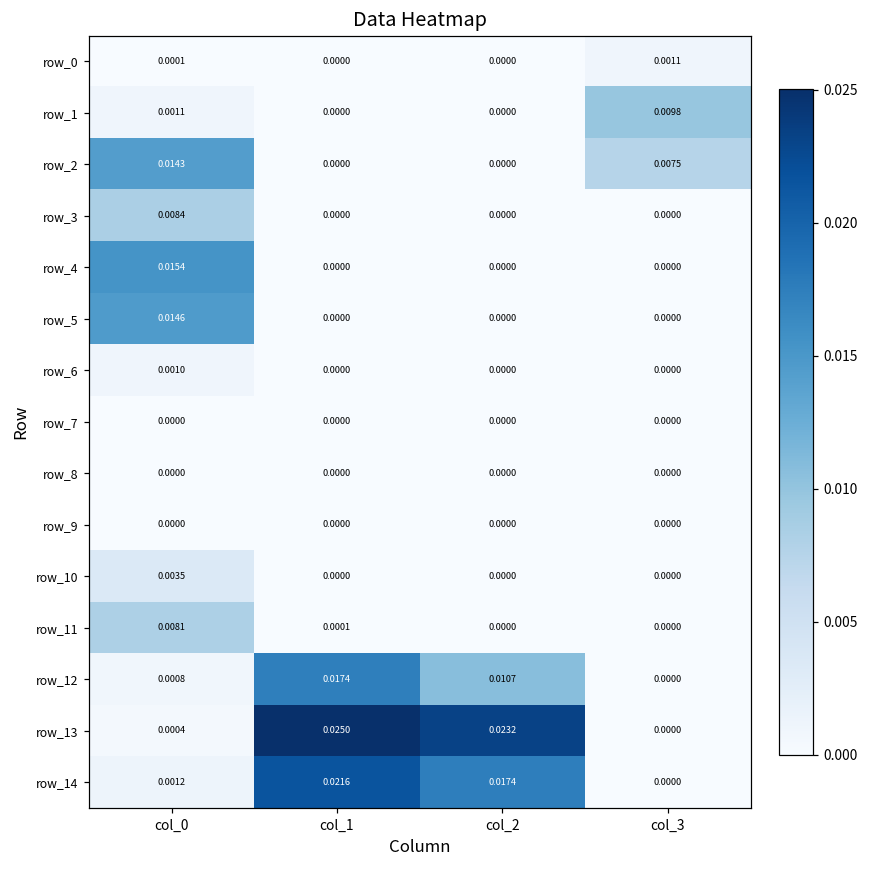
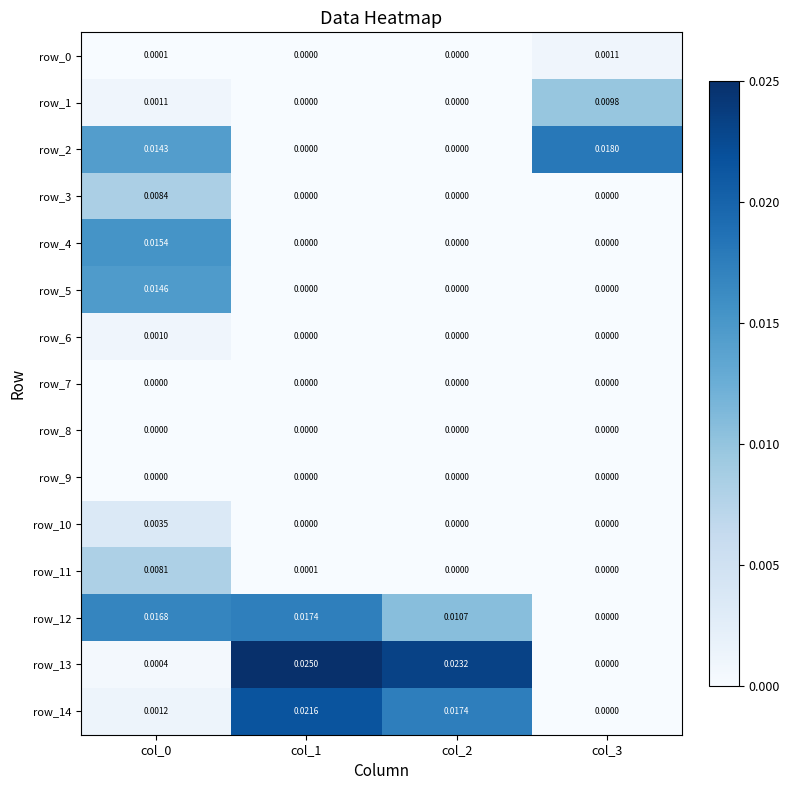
row_2, col_3: 0.0075 -> 0.0180
row_12, col_0: 0.0008 -> 0.0168
